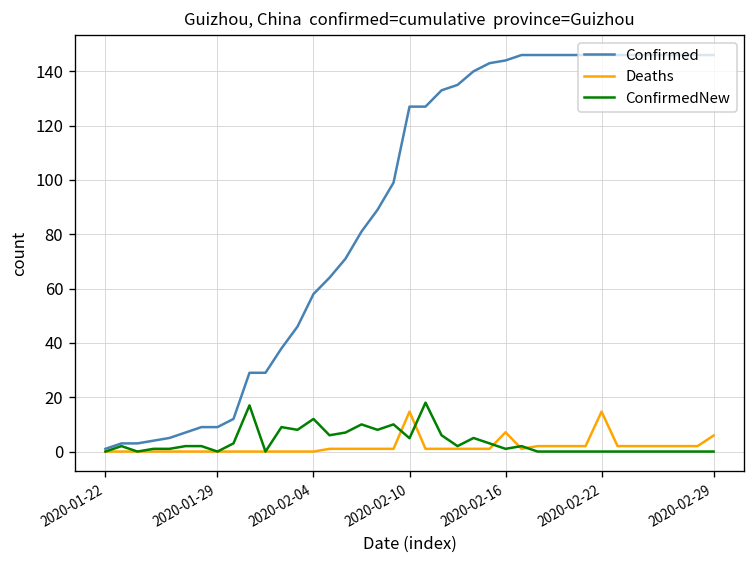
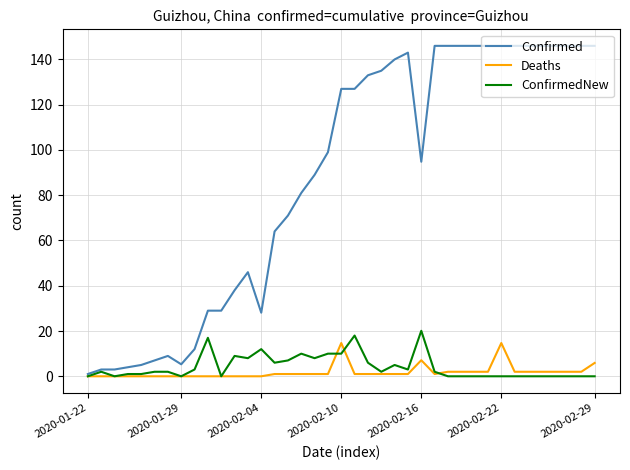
Confirmed, 2020-01-29: 9 -> 5
Confirmed, 2020-02-04: 58 -> 28
ConfirmedNew, 2020-02-10: 5 -> 10
Confirmed, 2020-02-16: 144 -> 95
ConfirmedNew, 2020-02-16: 1 -> 20
